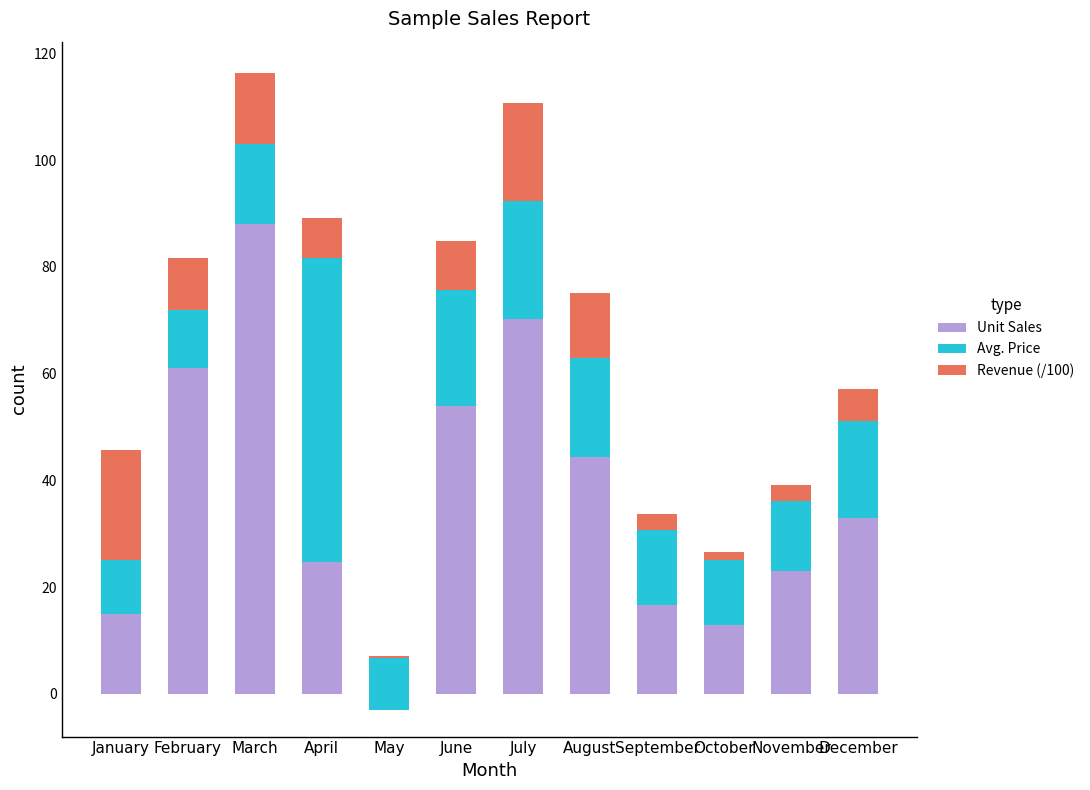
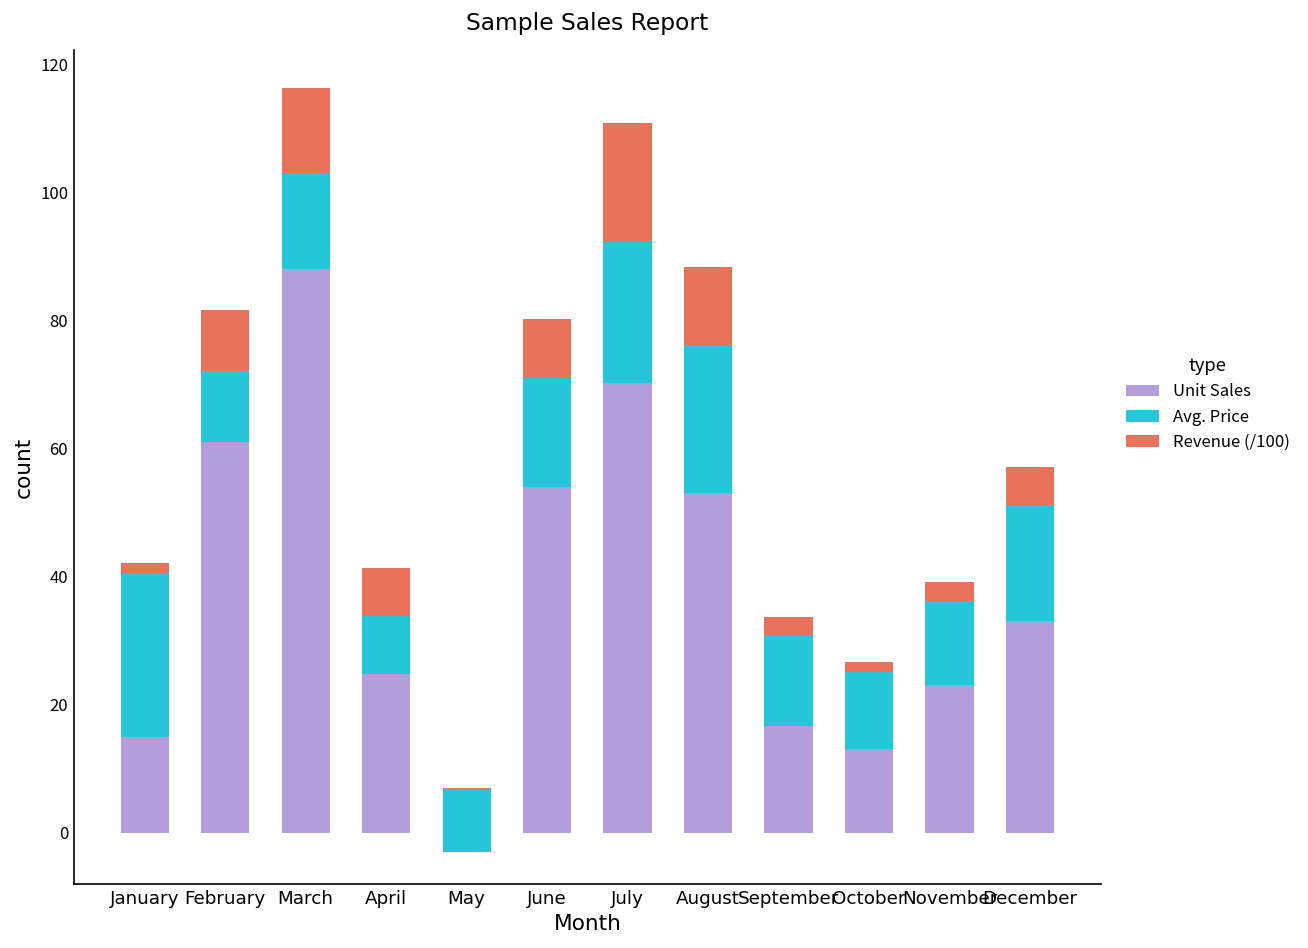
Avg. Price, January: 10 -> 26
Revenue (/100), January: 21 -> 2
Avg. Price, April: 57 -> 9
Avg. Price, June: 22 -> 17
Unit Sales, August: 44 -> 53
Avg. Price, August: 19 -> 23
